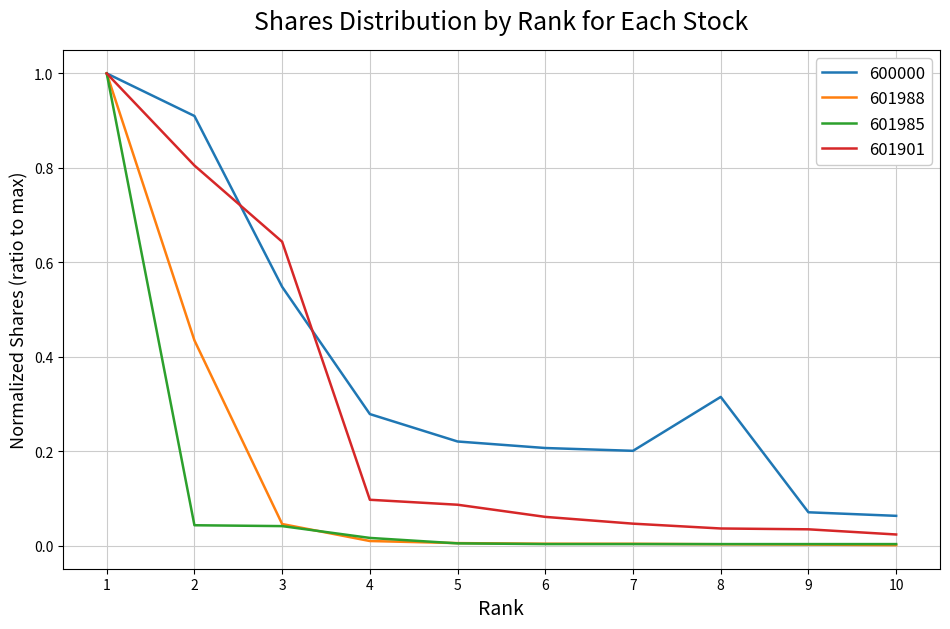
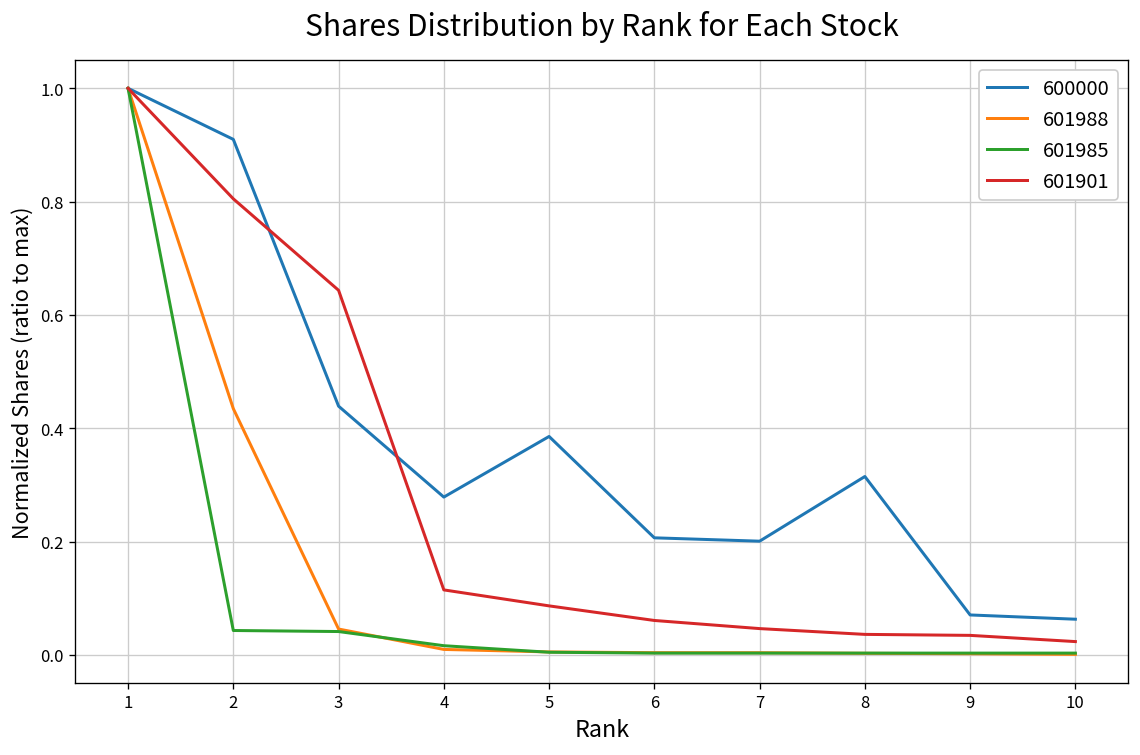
600000, 3: 0.55 -> 0.44
601901, 4: 0.10 -> 0.11
600000, 5: 0.22 -> 0.39
